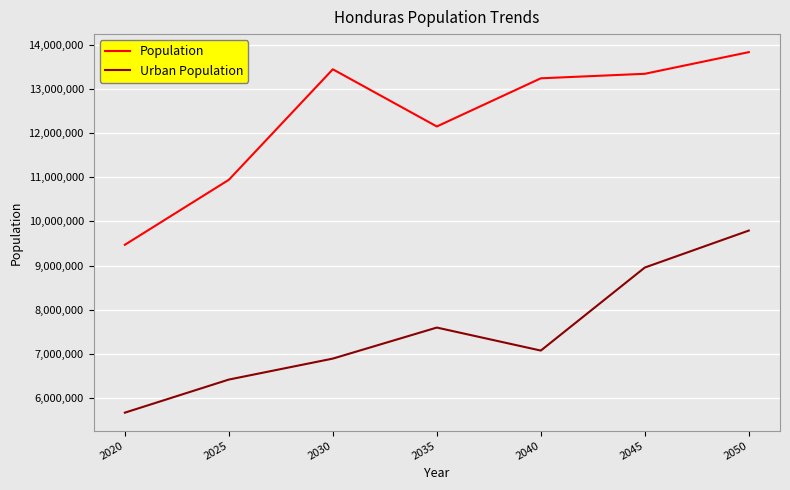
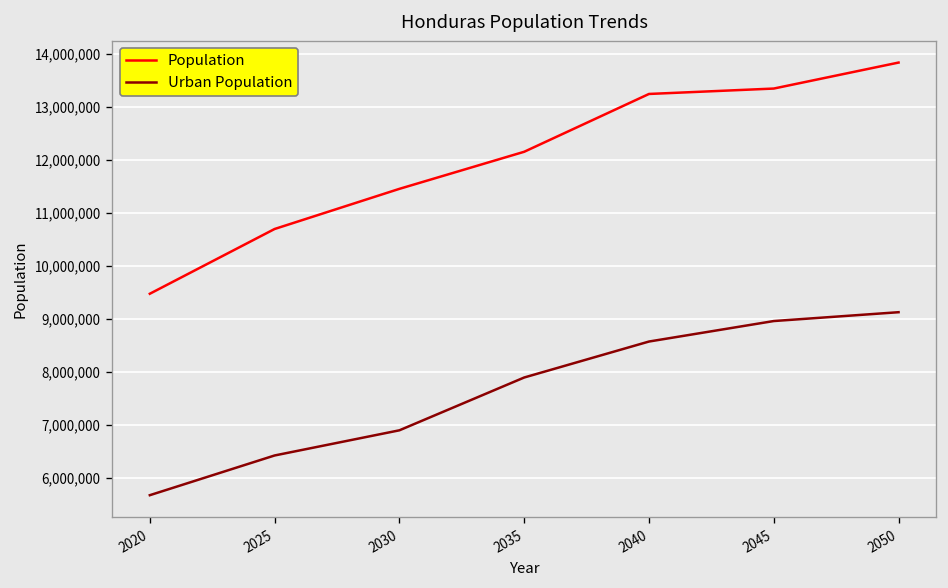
Population, 2025: 10,900,000 -> 10,700,000
Population, 2030: 13,400,000 -> 11,400,000
Urban Population, 2035: 7,600,000 -> 7,900,000
Urban Population, 2040: 7,100,000 -> 8,600,000
Urban Population, 2050: 9,800,000 -> 9,100,000
